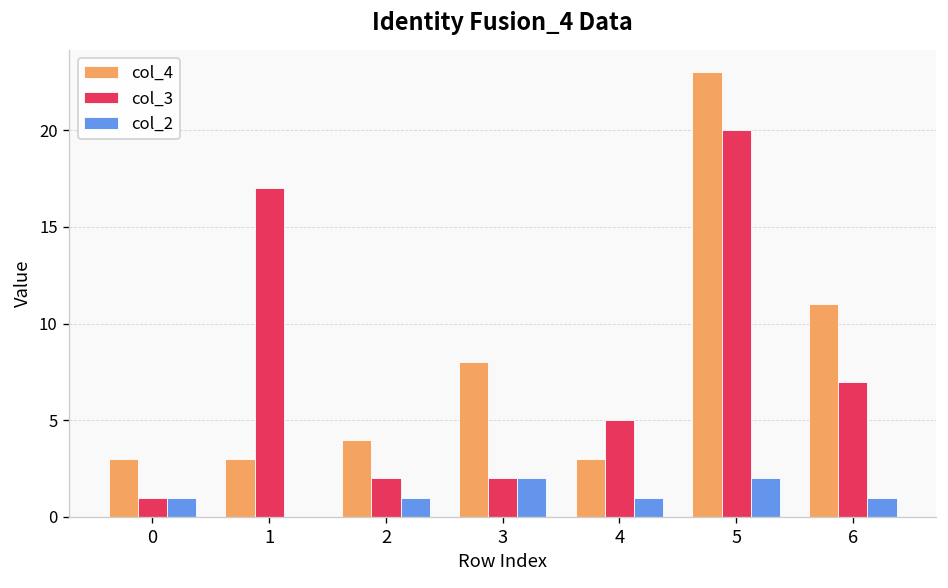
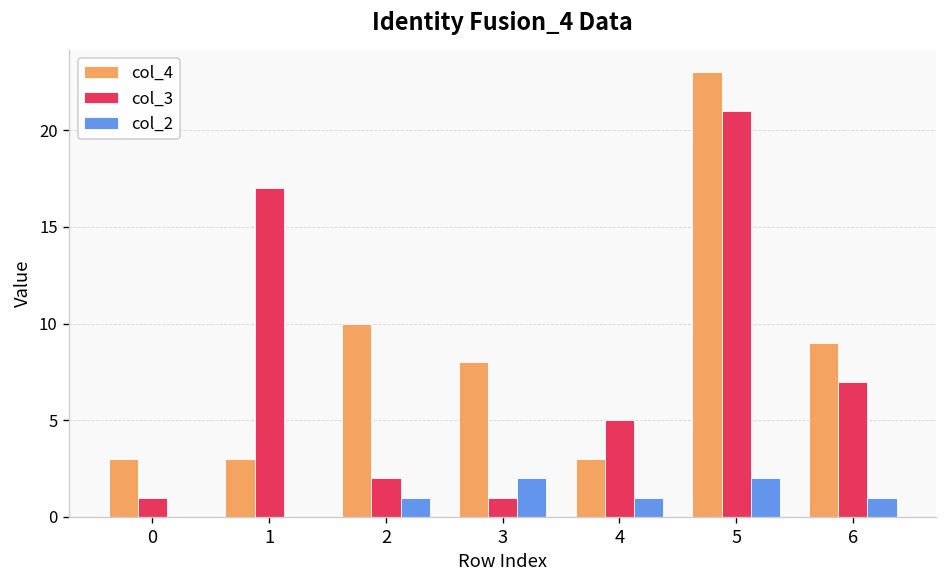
col_2, 0: 1 -> 0
col_4, 2: 4 -> 10
col_3, 3: 2 -> 1
col_3, 5: 20 -> 21
col_4, 6: 11 -> 9
